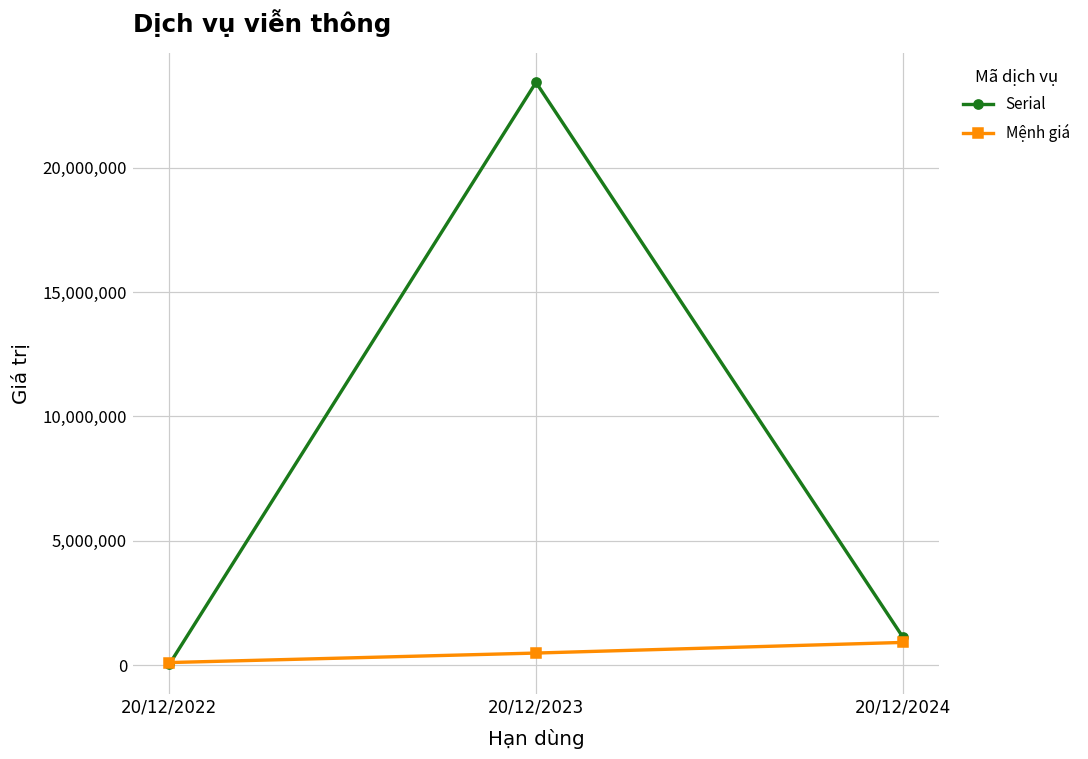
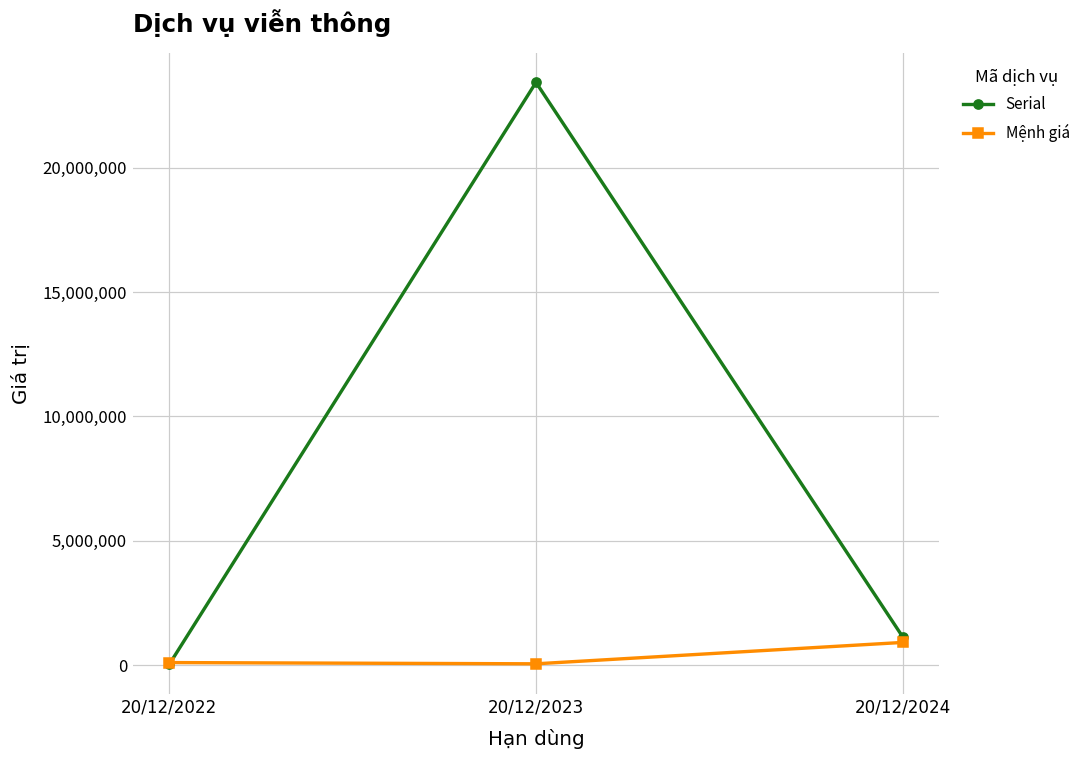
Mệnh giá, 20/12/2023: 500,000 -> 100,000
